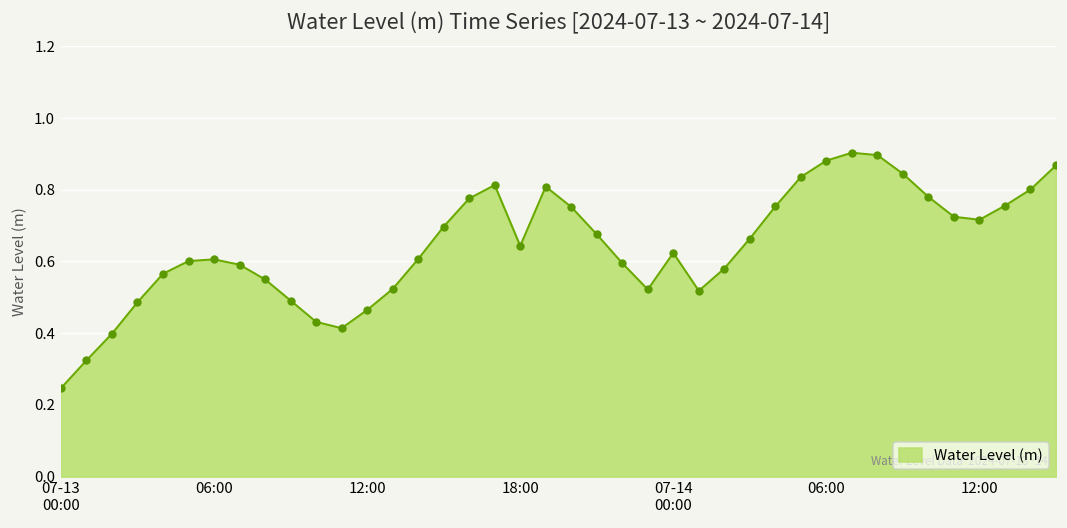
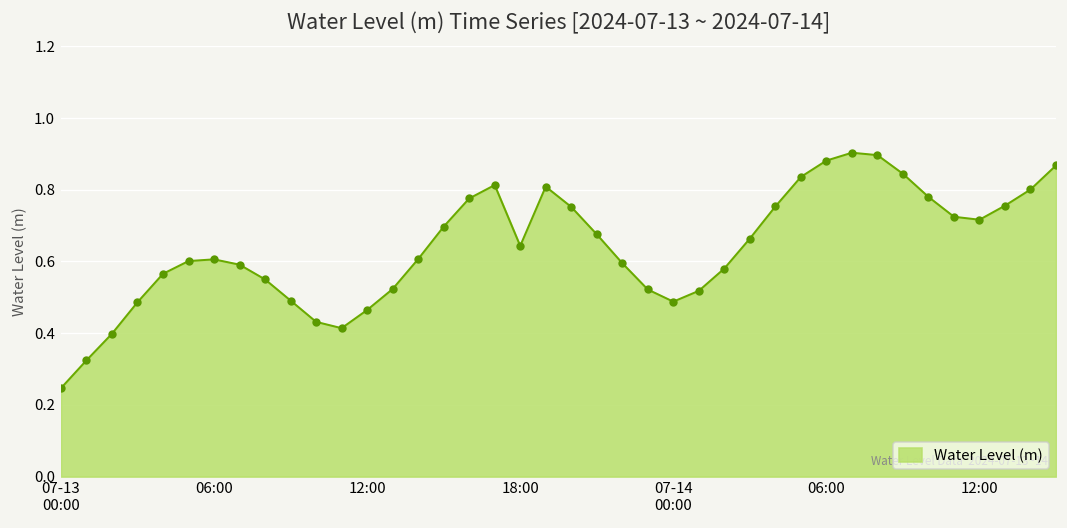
07-14 00:00: 0.62 -> 0.49
